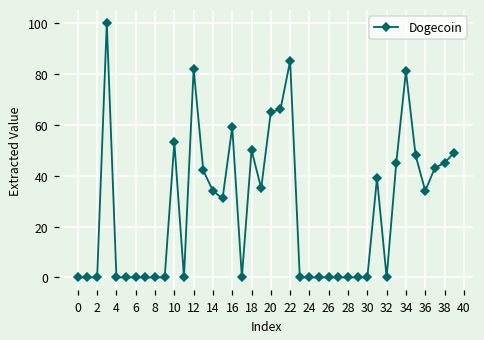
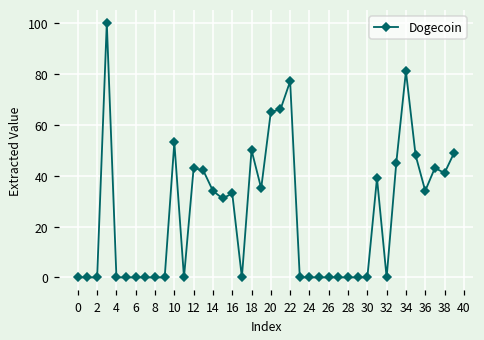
12: 82 -> 43
16: 59 -> 33
22: 85 -> 77
38: 45 -> 41
